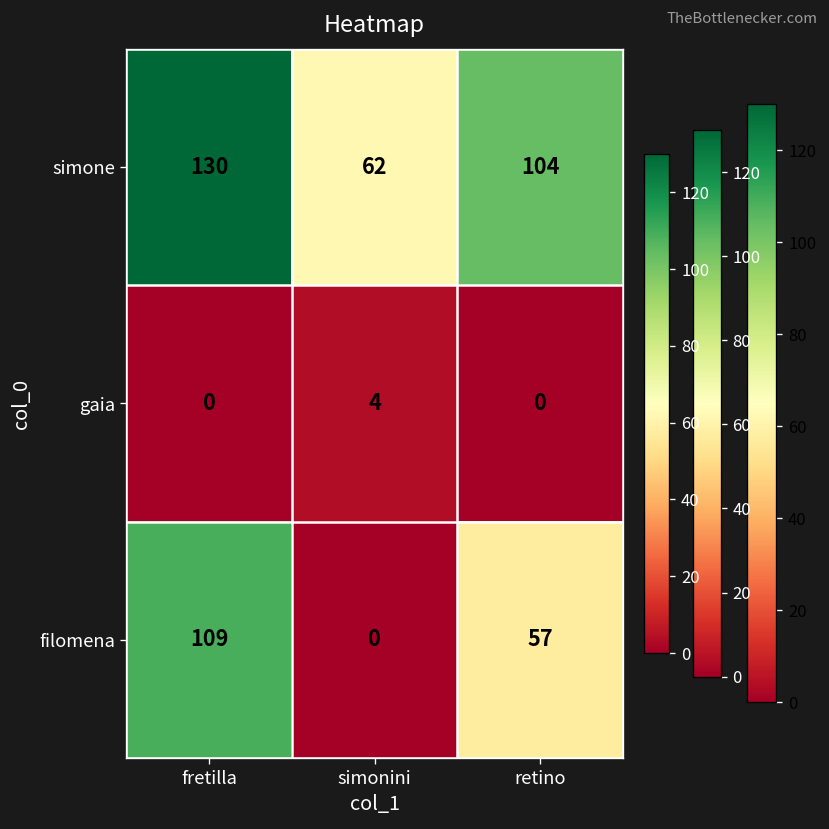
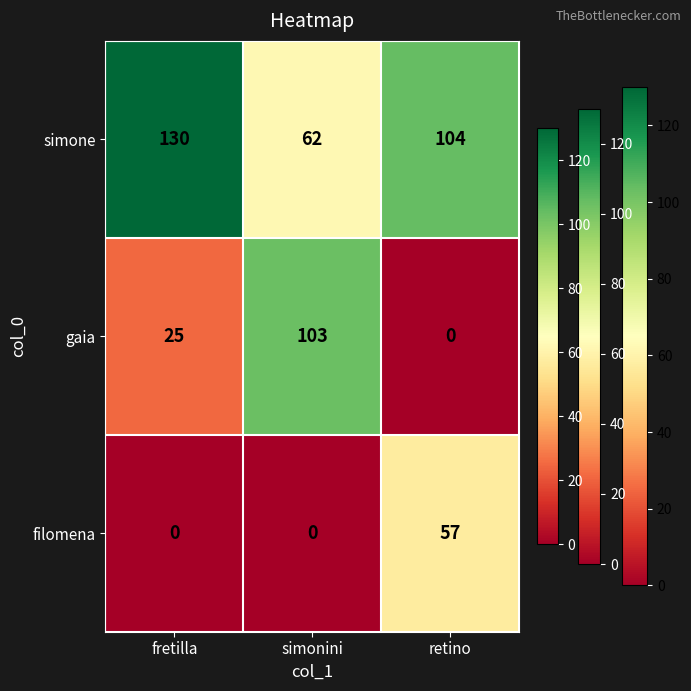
gaia, fretilla: 0 -> 25
gaia, simonini: 4 -> 103
filomena, fretilla: 109 -> 0
